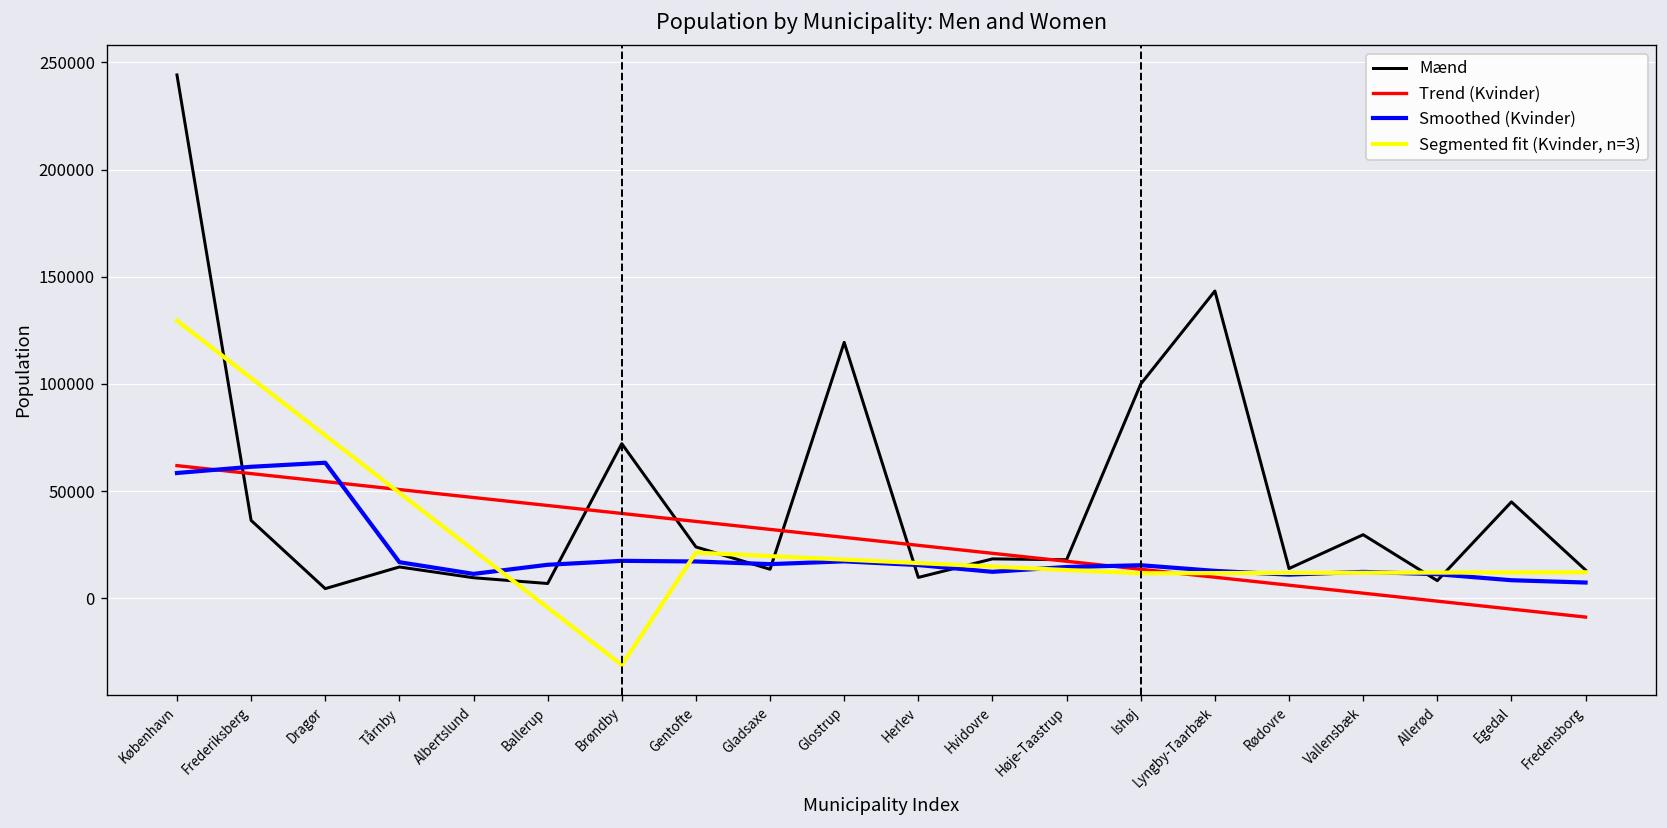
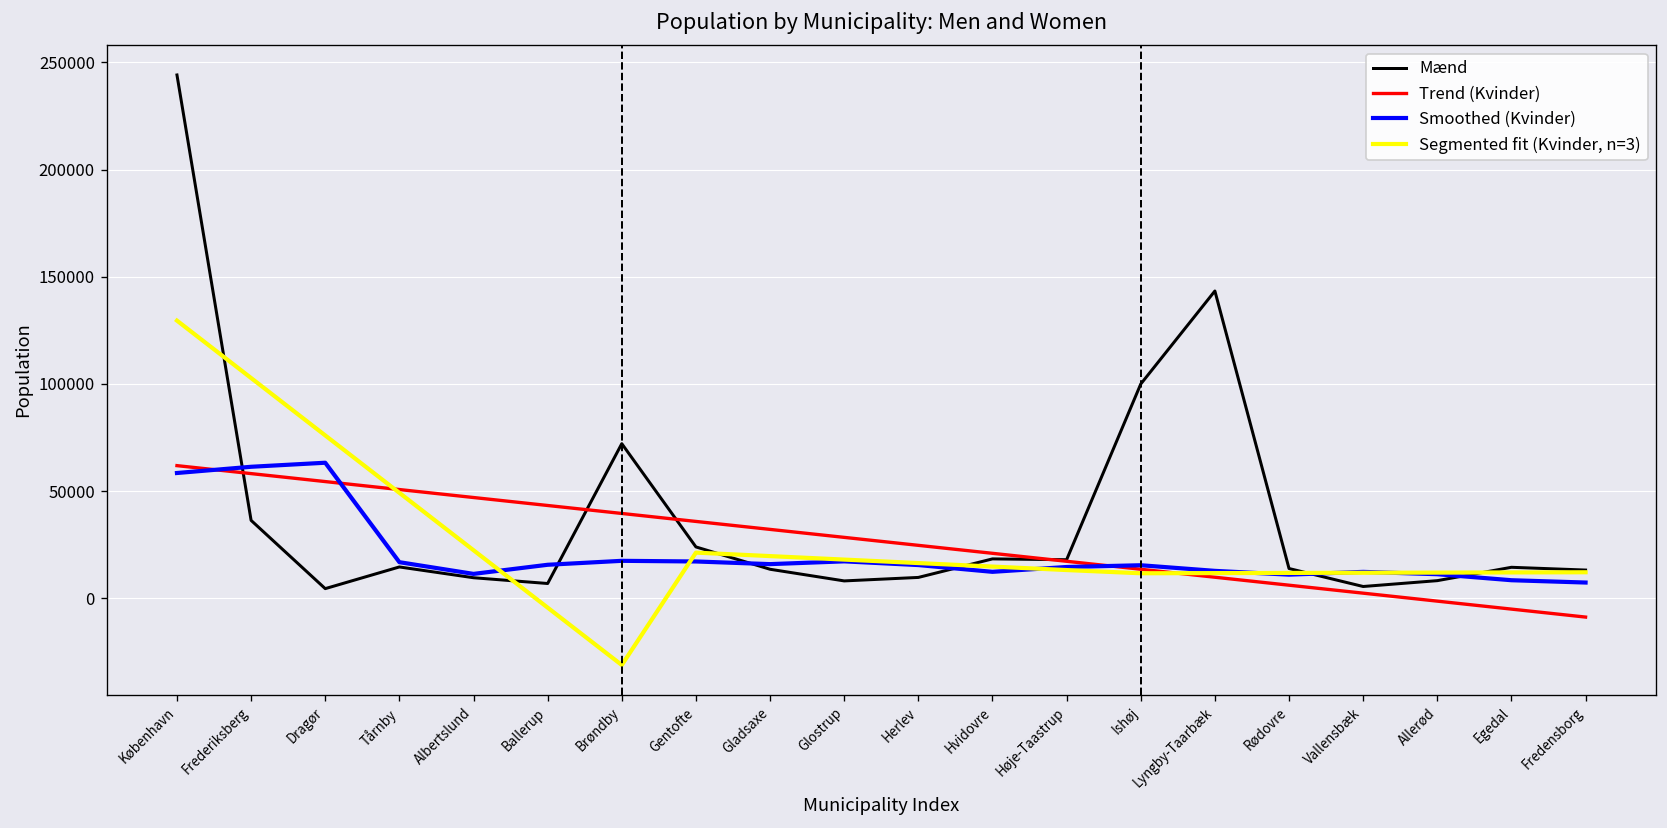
Mænd, Glostrup: 119000 -> 8000
Mænd, Vallensbæk: 30000 -> 5000
Mænd, Egedal: 45000 -> 14000
